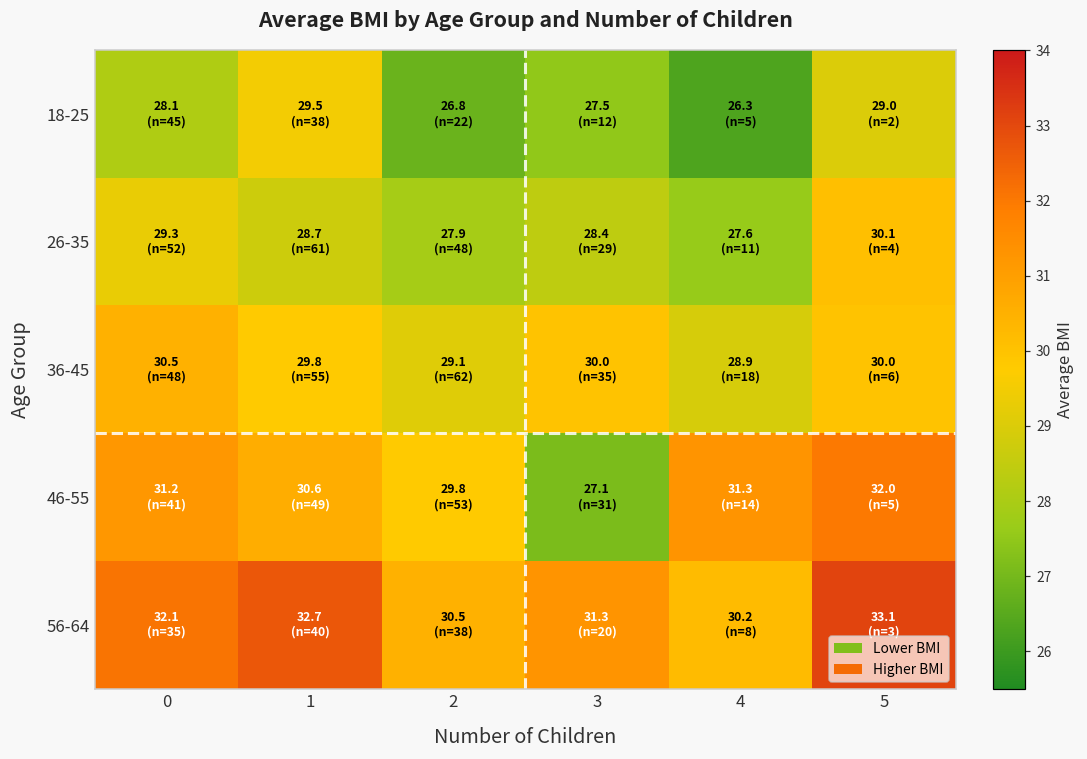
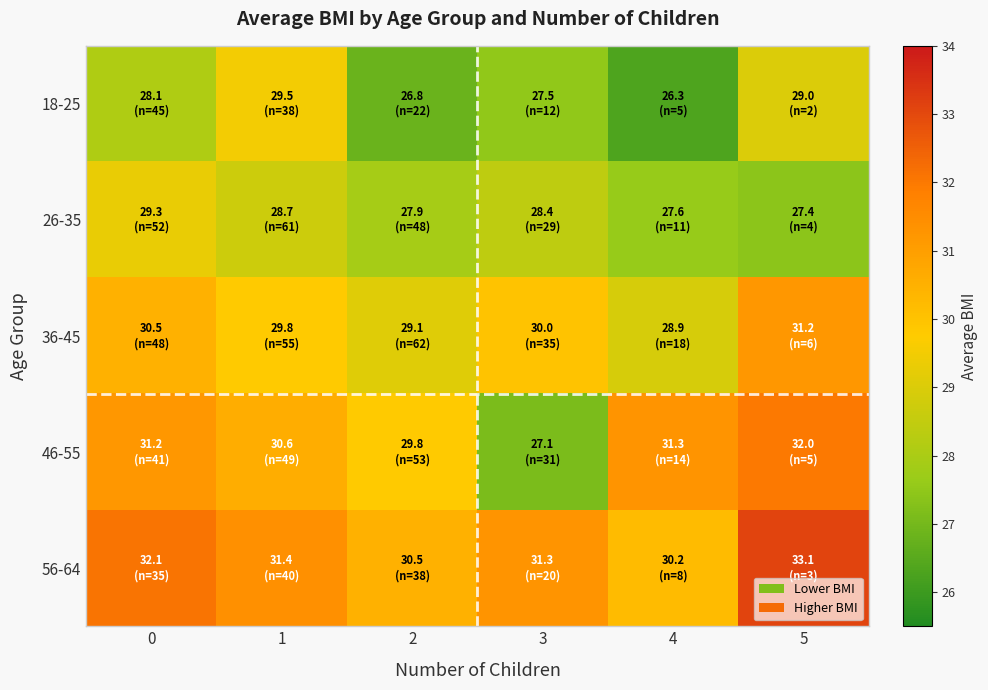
26-35, 5: 30.1 -> 27.4
36-45, 5: 30.0 -> 31.2
56-64, 1: 32.7 -> 31.4
